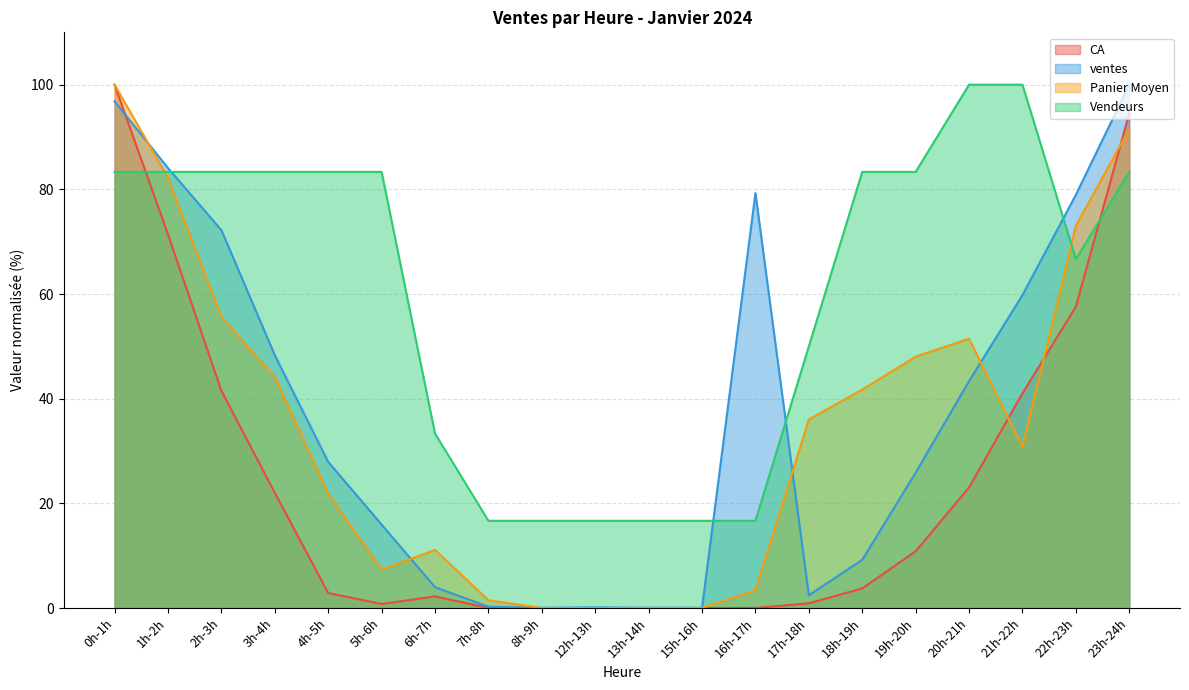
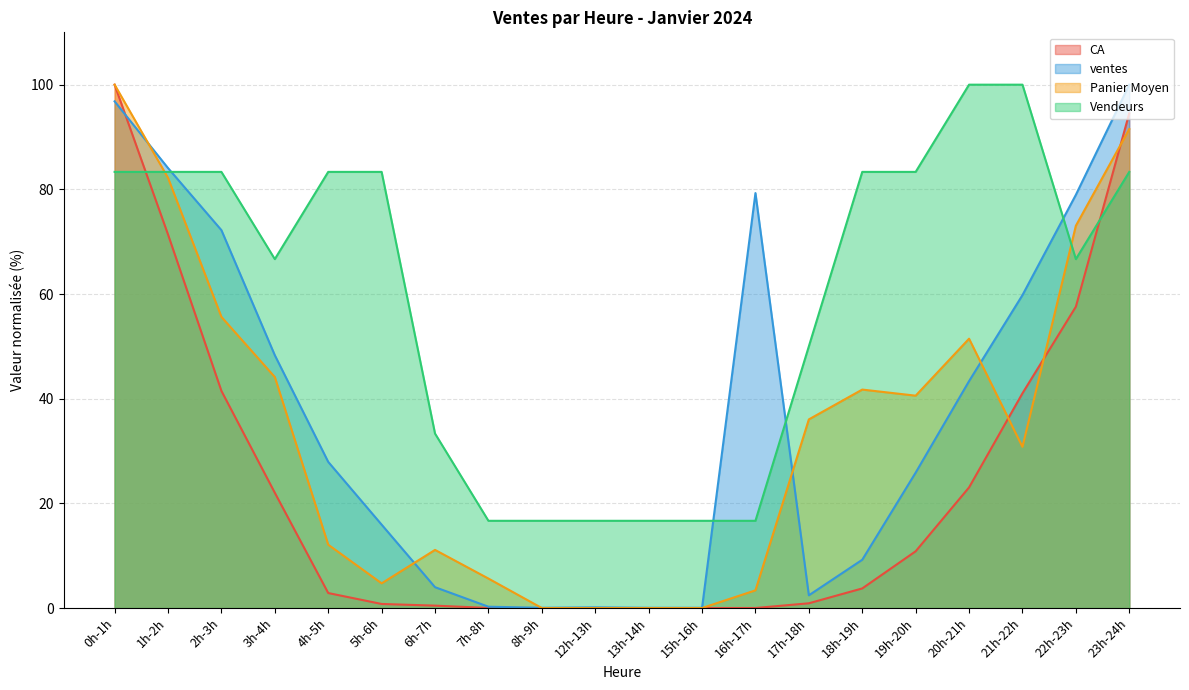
Vendeurs, 3h-4h: 83 -> 67
Panier Moyen, 4h-5h: 22 -> 12
Panier Moyen, 5h-6h: 7 -> 5
CA, 6h-7h: 2 -> 0
Panier Moyen, 7h-8h: 1 -> 6
Panier Moyen, 19h-20h: 48 -> 41
